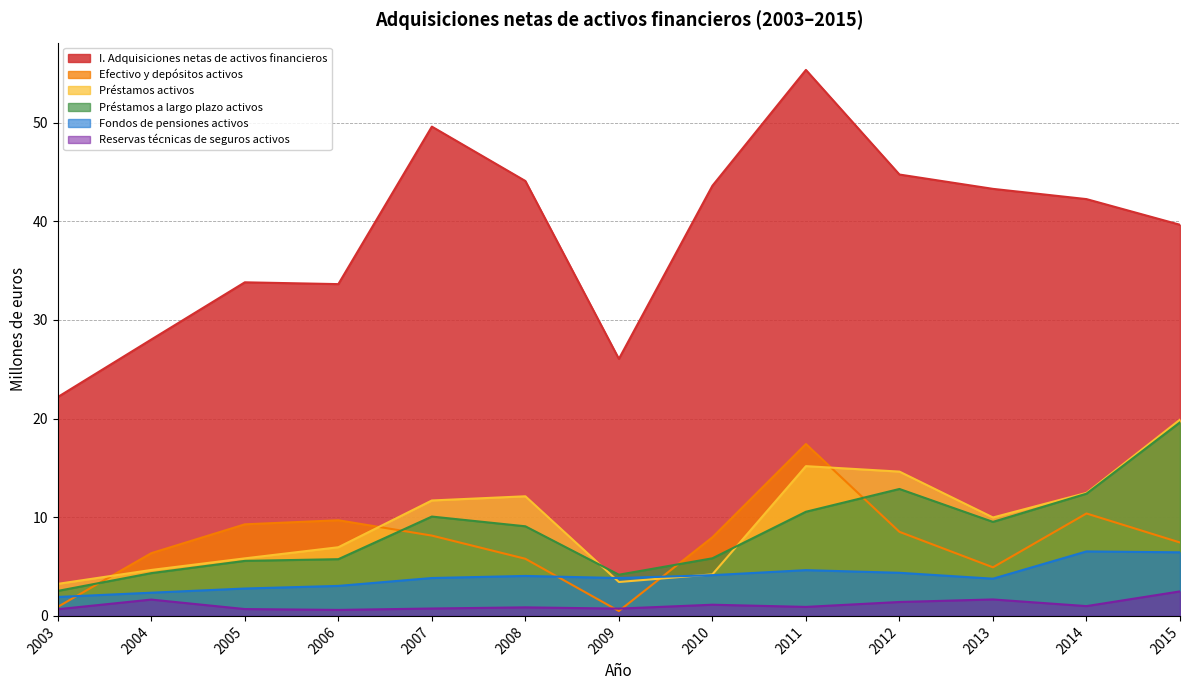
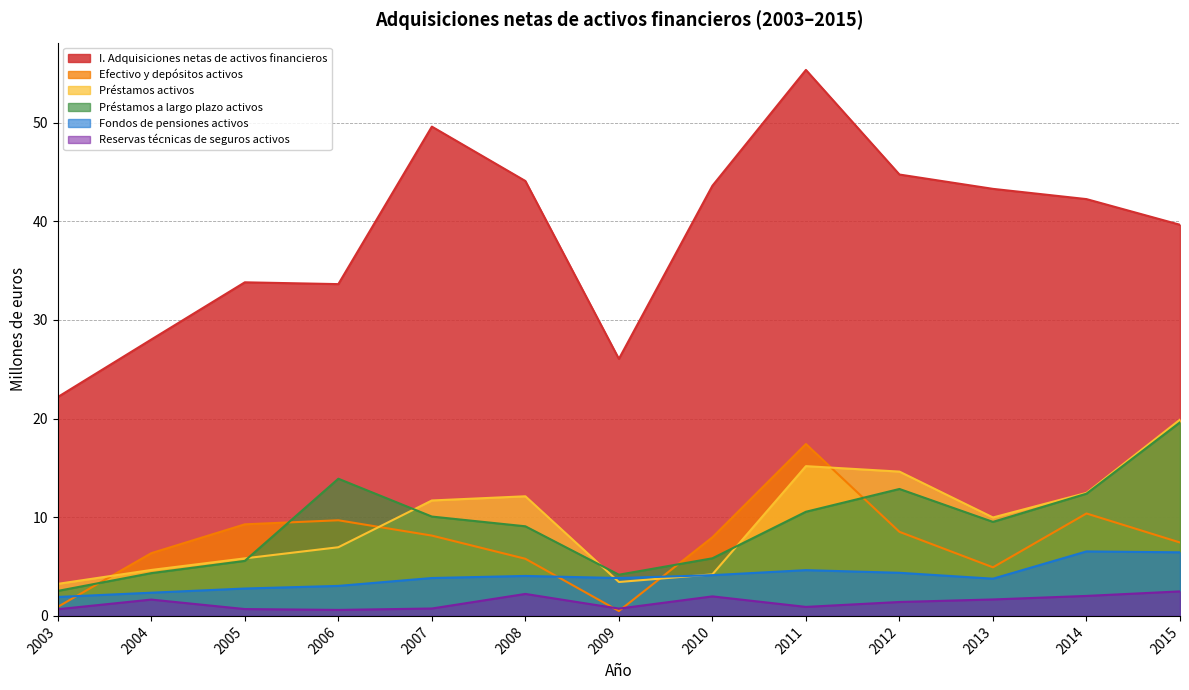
Préstamos a largo plazo activos, 2006: 6 -> 14
Reservas técnicas de seguros activos, 2008: 1 -> 2
Reservas técnicas de seguros activos, 2010: 1 -> 2
Reservas técnicas de seguros activos, 2014: 1 -> 2
